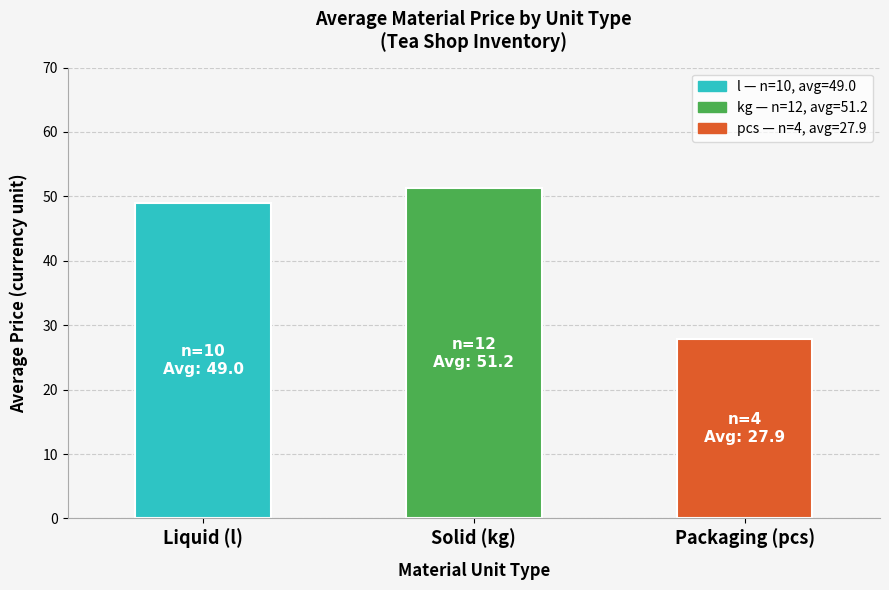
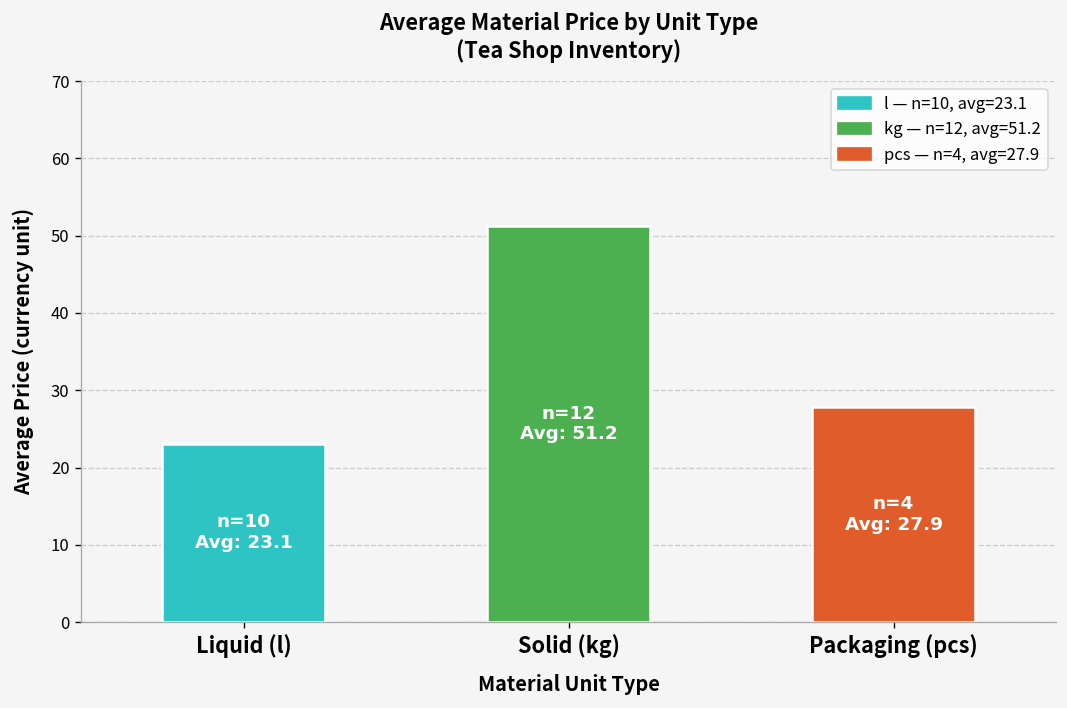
Liquid (l): 49.0 -> 23.1
